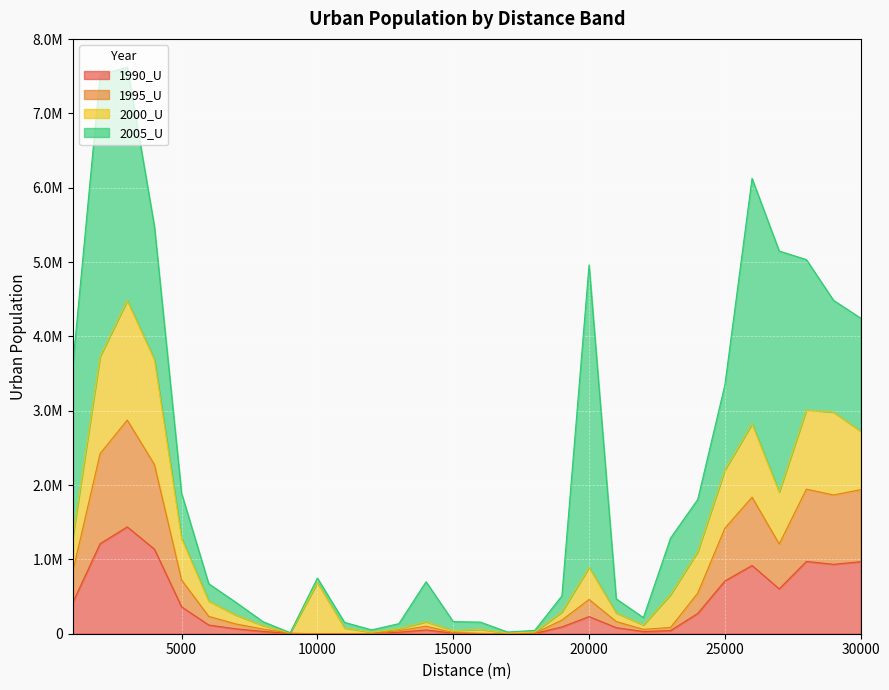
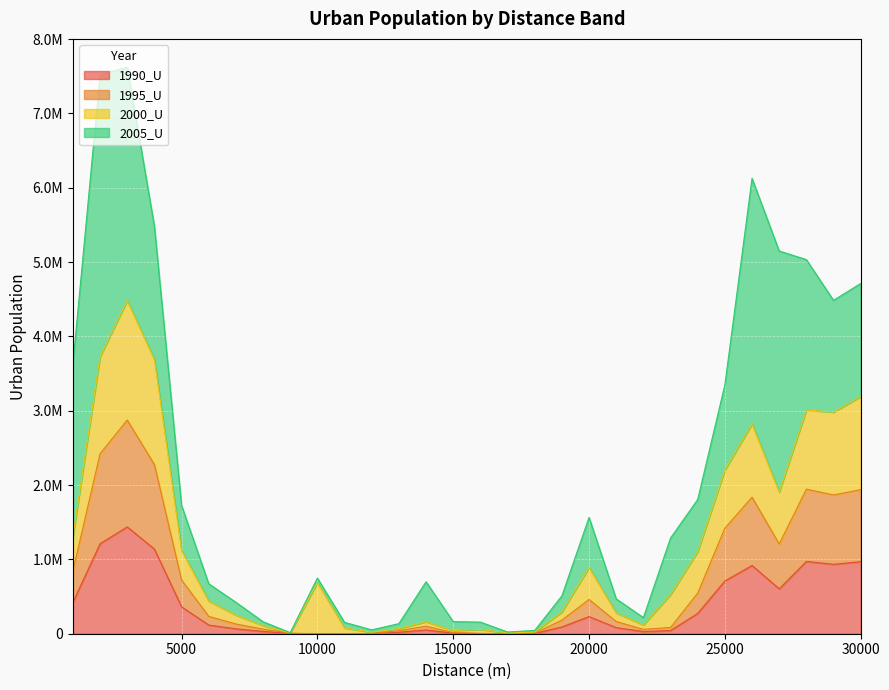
2000_U, 5000: 600000 -> 400000
2005_U, 20000: 4100000 -> 700000
2000_U, 30000: 800000 -> 1300000
